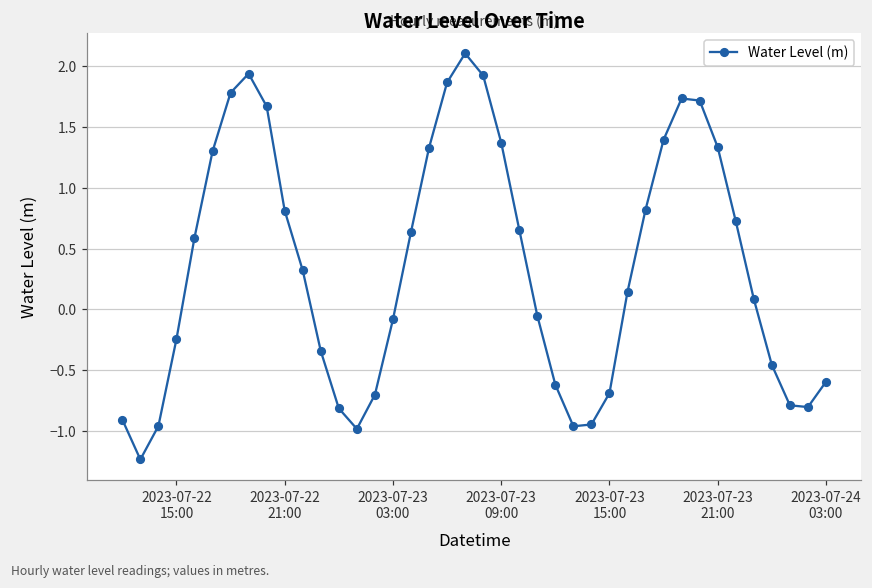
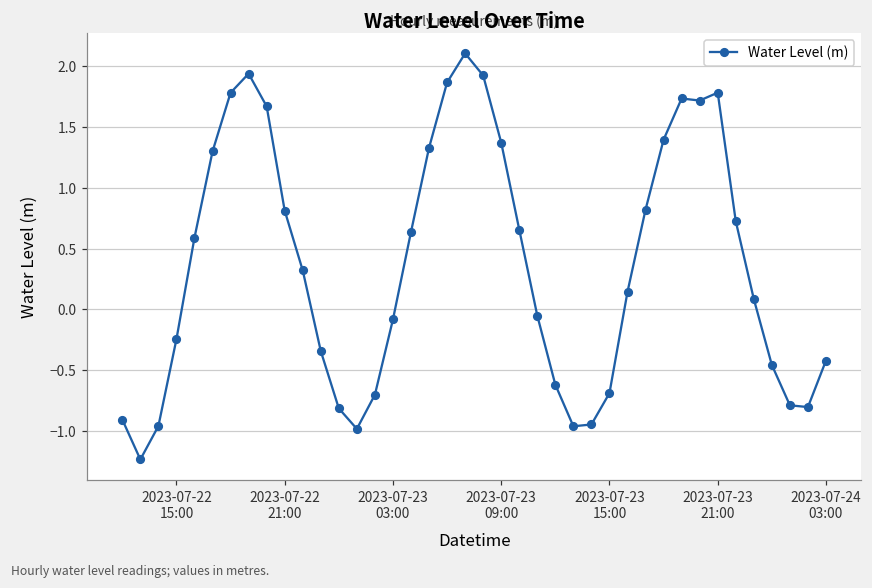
2023-07-23 21:00: 1.33 -> 1.78
2023-07-24 03:00: -0.60 -> -0.42
